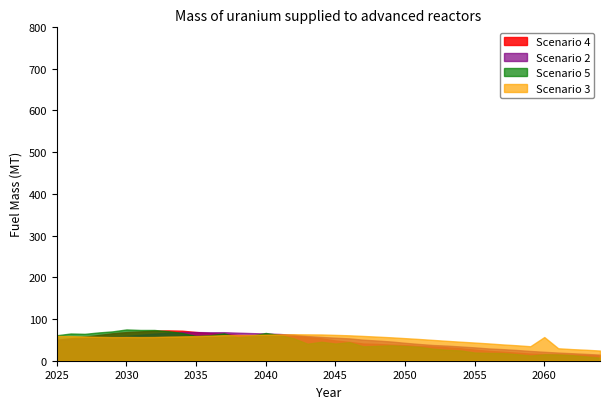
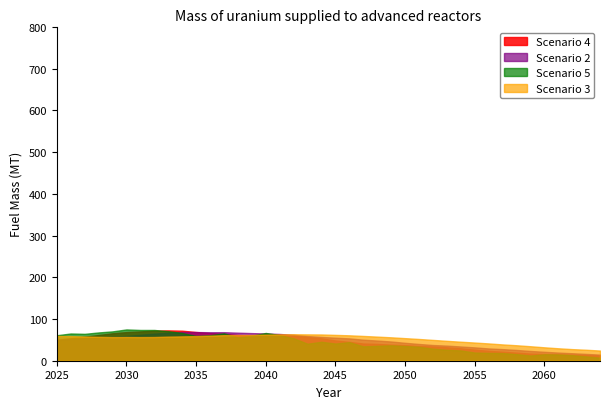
Scenario 3, 2060: 60 -> 30
